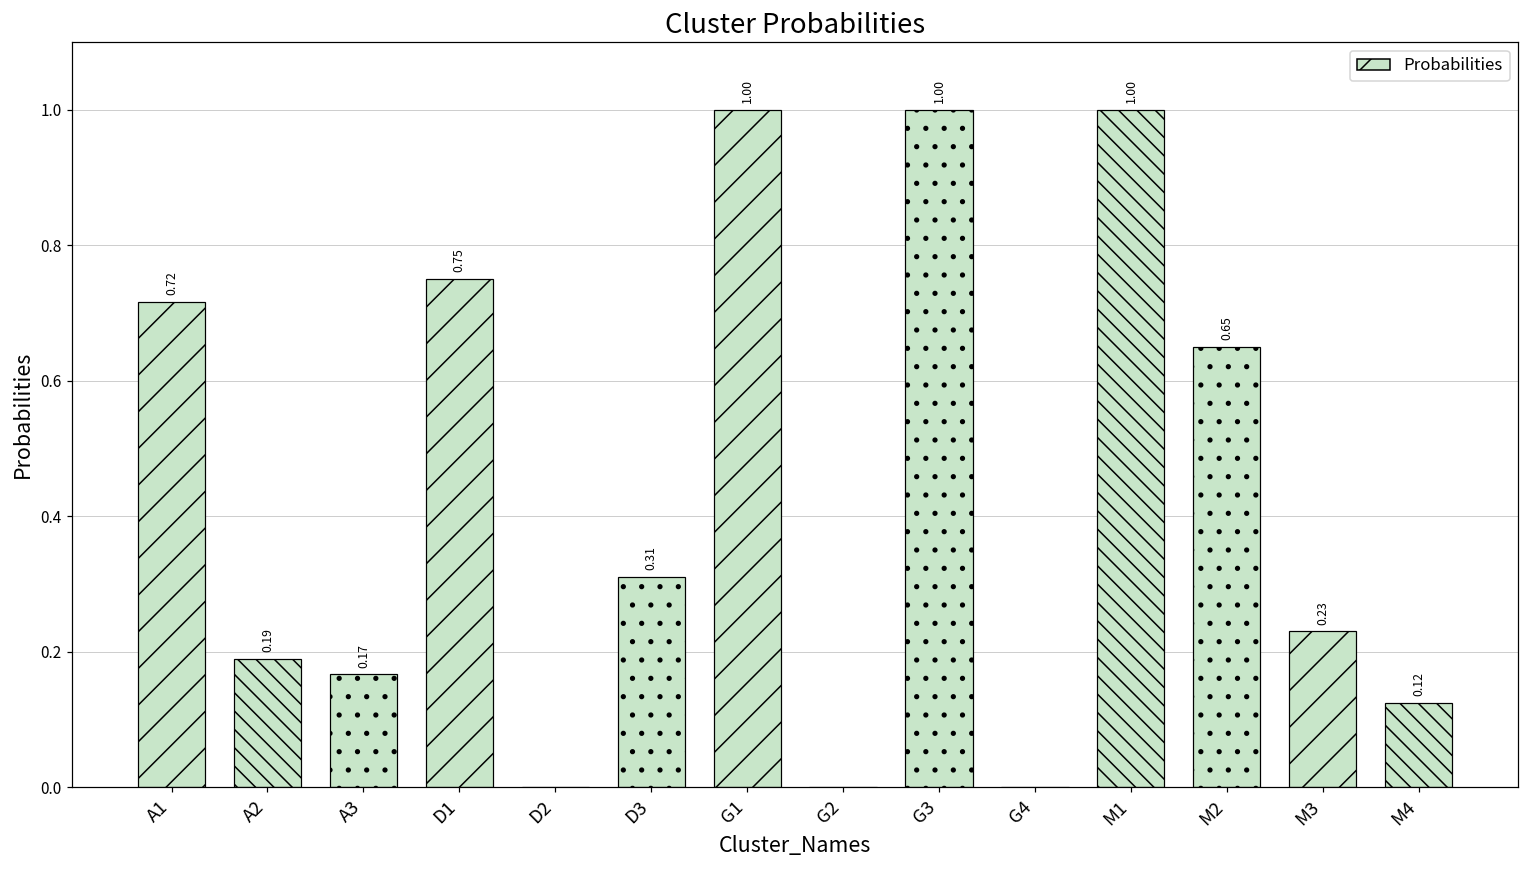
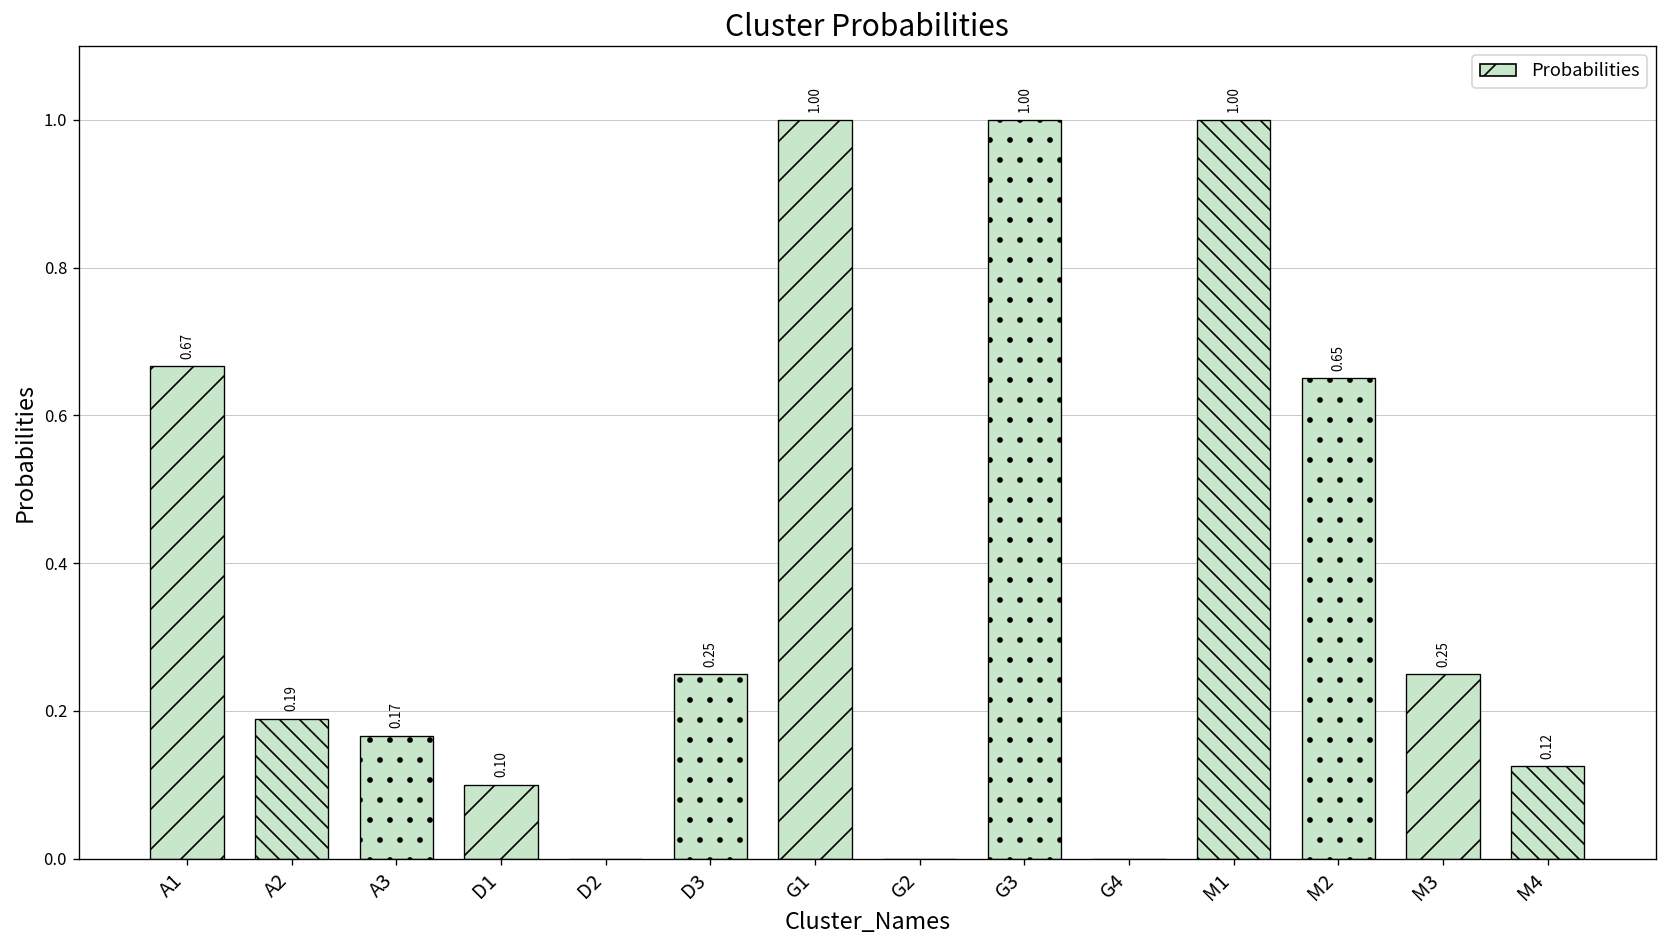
A1: 0.72 -> 0.67
D1: 0.75 -> 0.10
D3: 0.31 -> 0.25
M3: 0.23 -> 0.25
